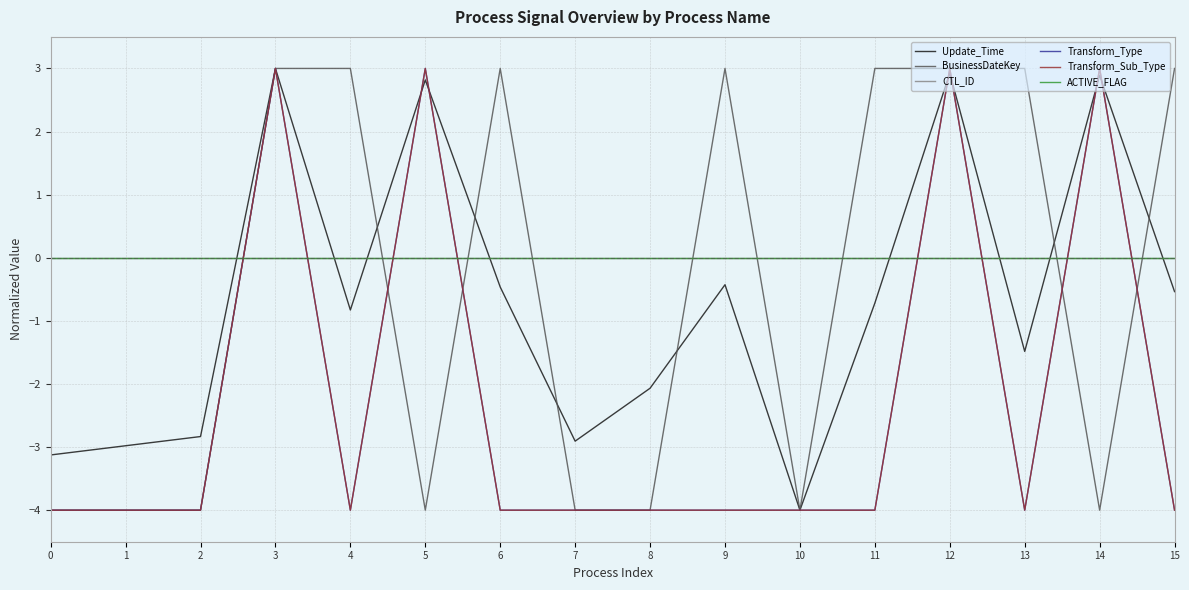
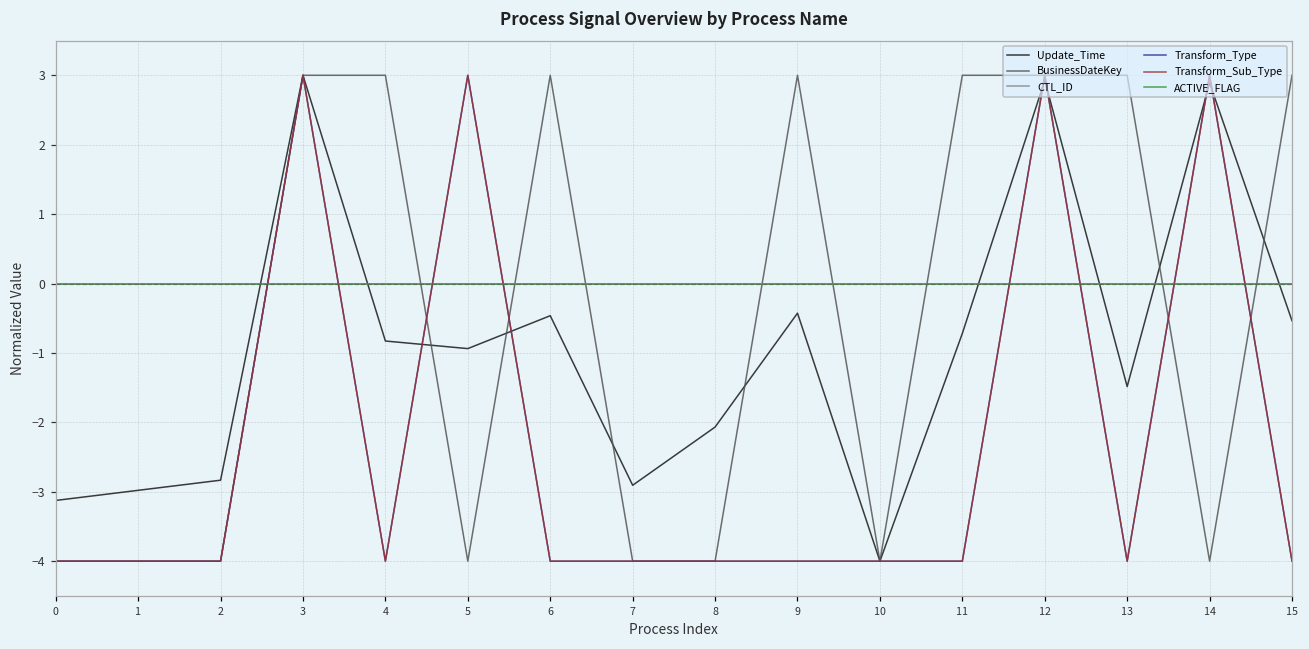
Update_Time, 5: 2.8 -> -0.9
